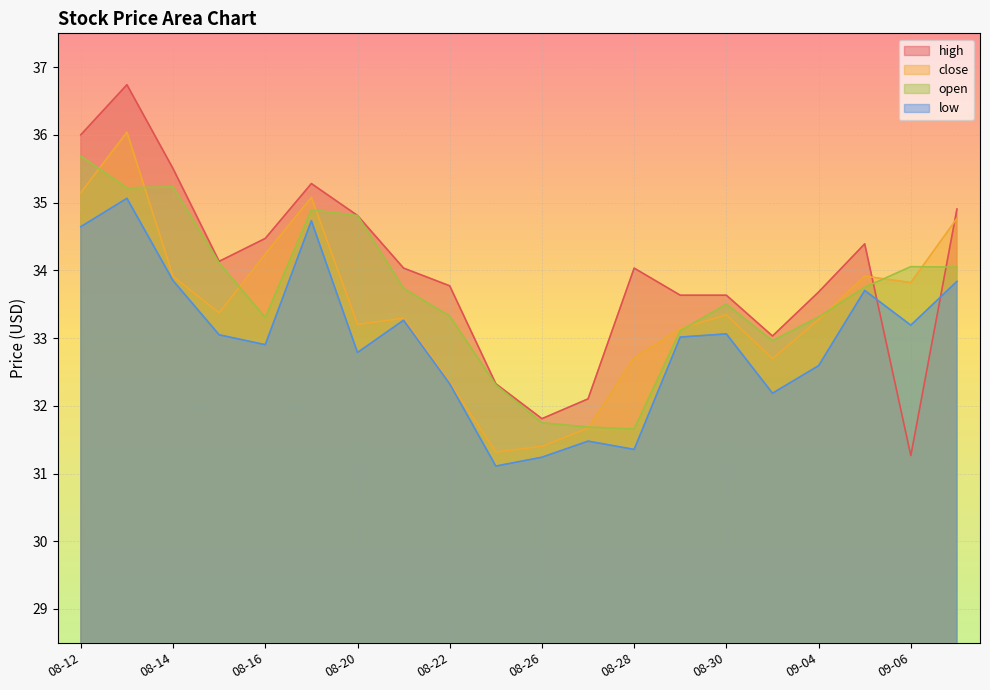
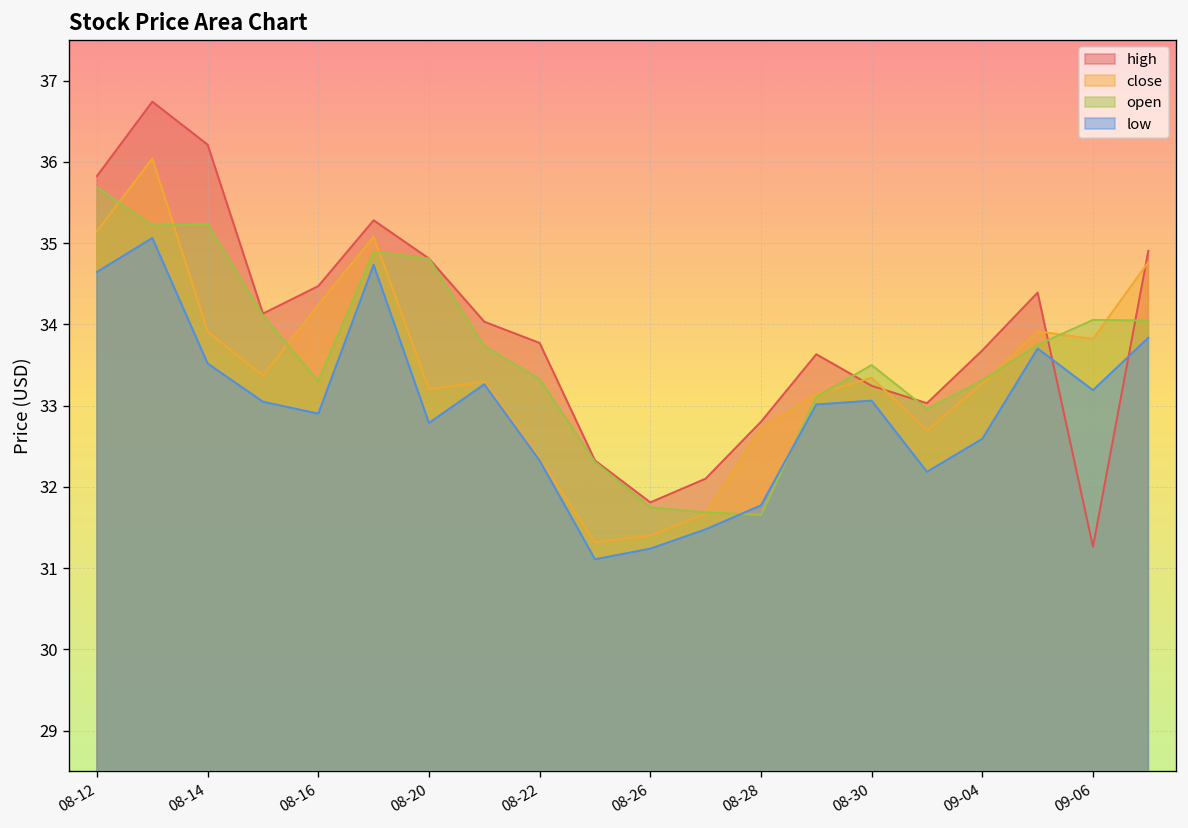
high, 08-12: 36.0 -> 35.8
high, 08-14: 35.5 -> 36.2
low, 08-14: 33.8 -> 33.5
high, 08-28: 34.0 -> 32.8
low, 08-28: 31.4 -> 31.8
high, 08-30: 33.6 -> 33.2
